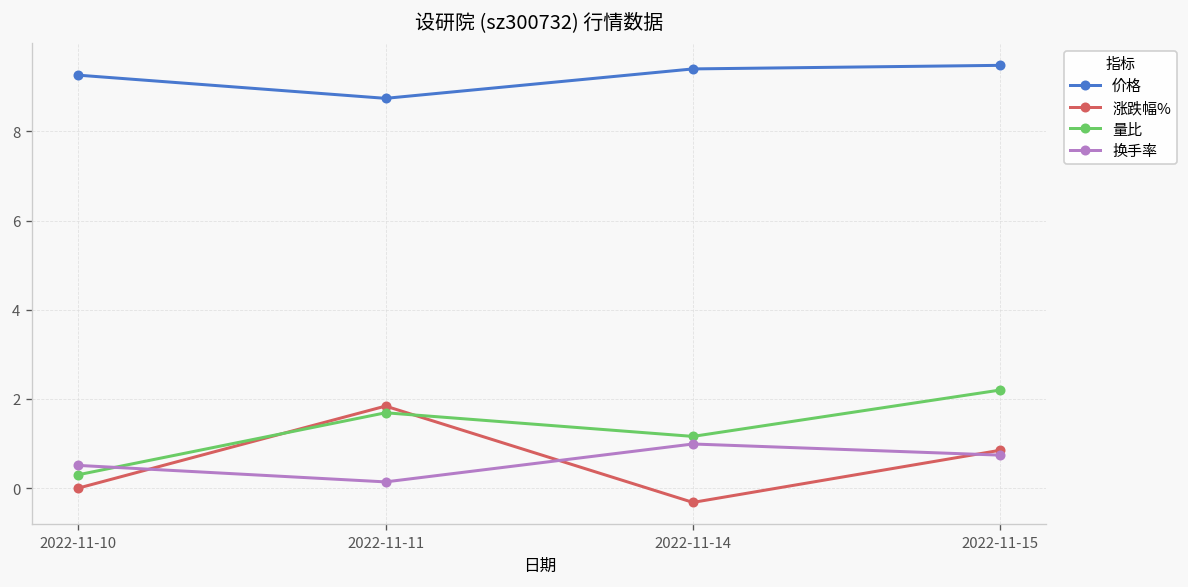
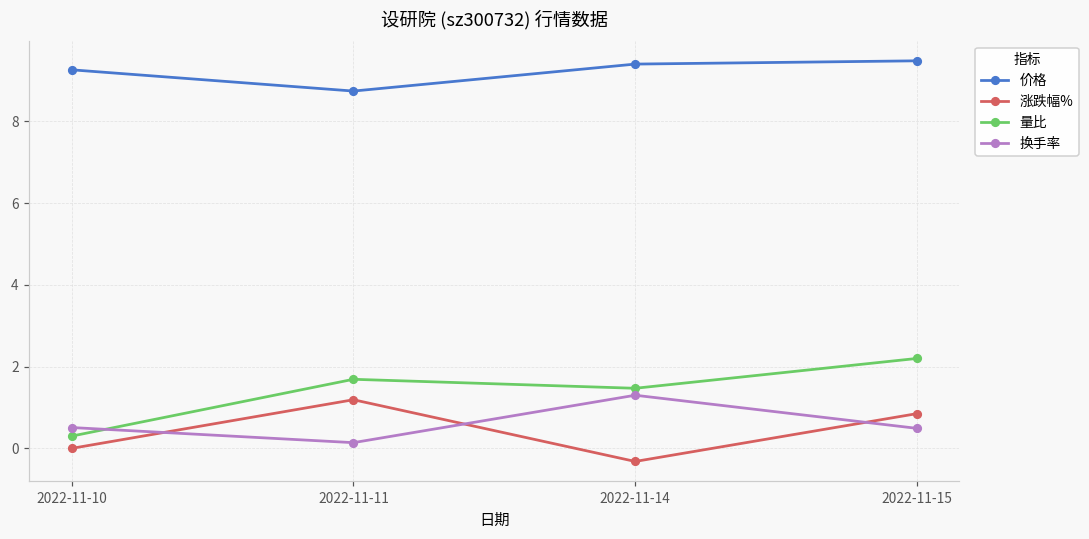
涨跌幅%, 2022-11-11: 1.8 -> 1.2
量比, 2022-11-14: 1.2 -> 1.5
换手率, 2022-11-14: 1.0 -> 1.3
换手率, 2022-11-15: 0.7 -> 0.5
